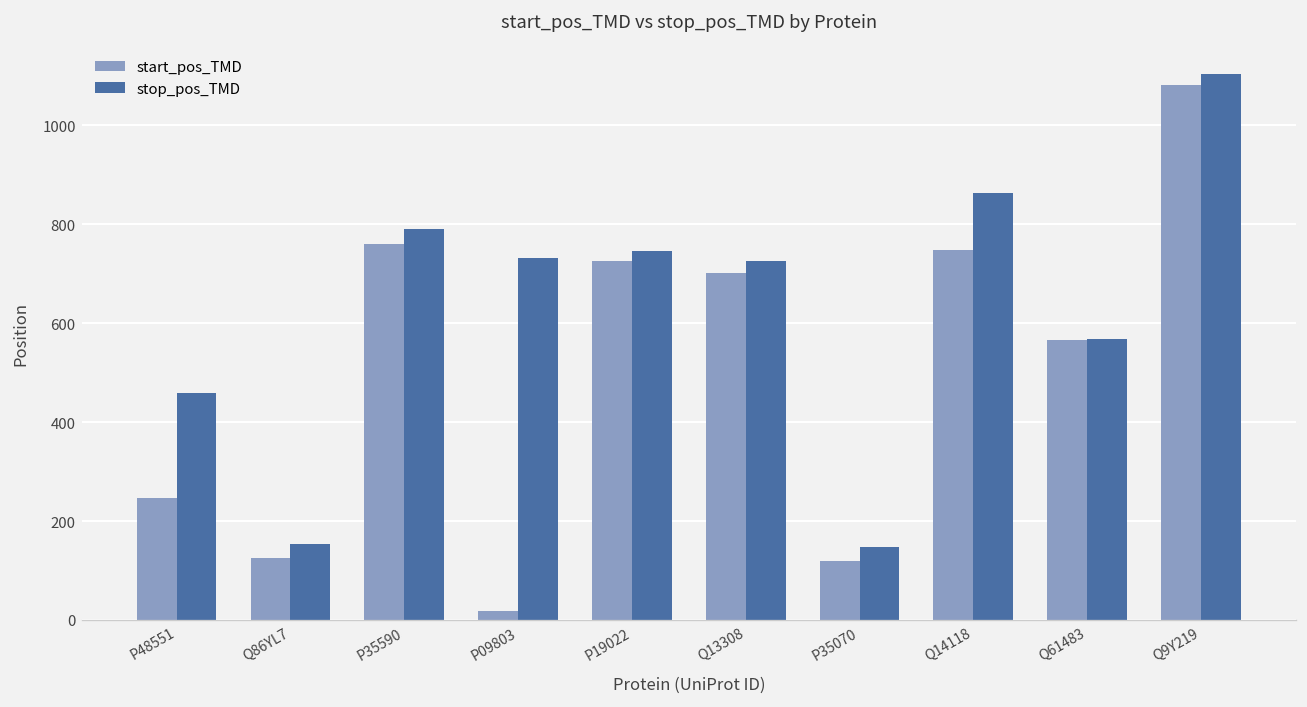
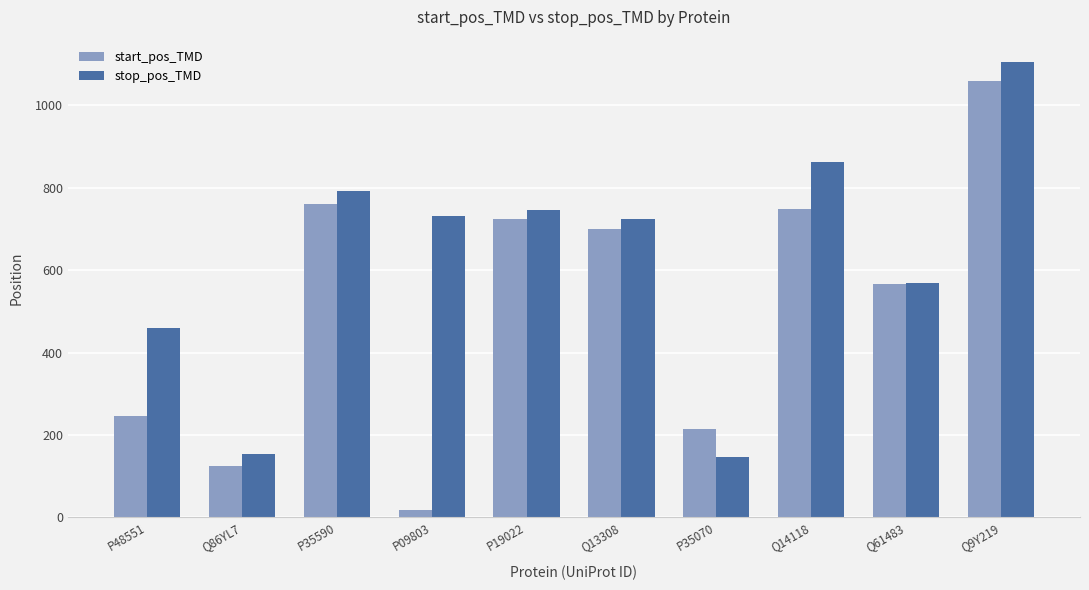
start_pos_TMD, P35070: 120 -> 210
start_pos_TMD, Q9Y219: 1080 -> 1060
